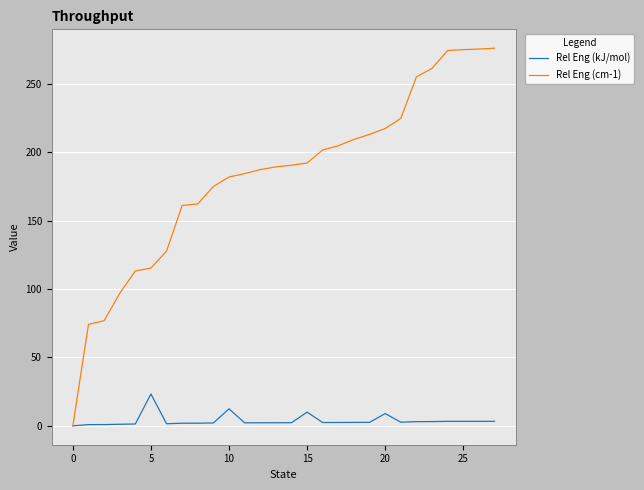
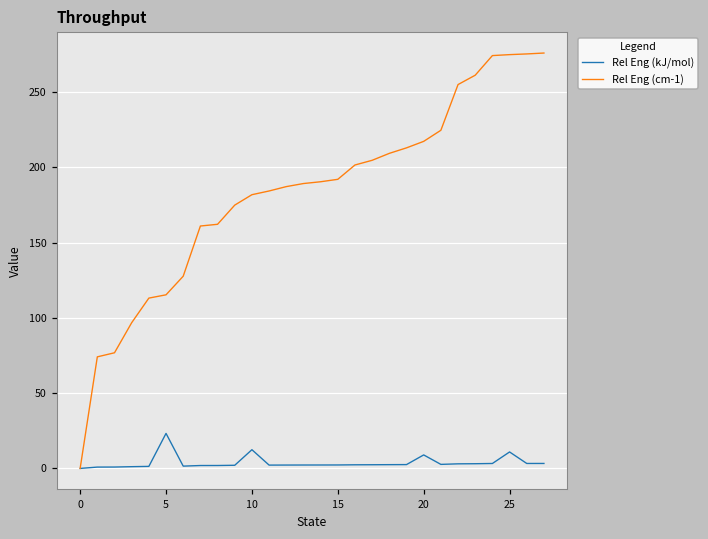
Rel Eng (kJ/mol), 15: 10 -> 2
Rel Eng (kJ/mol), 25: 3 -> 11
